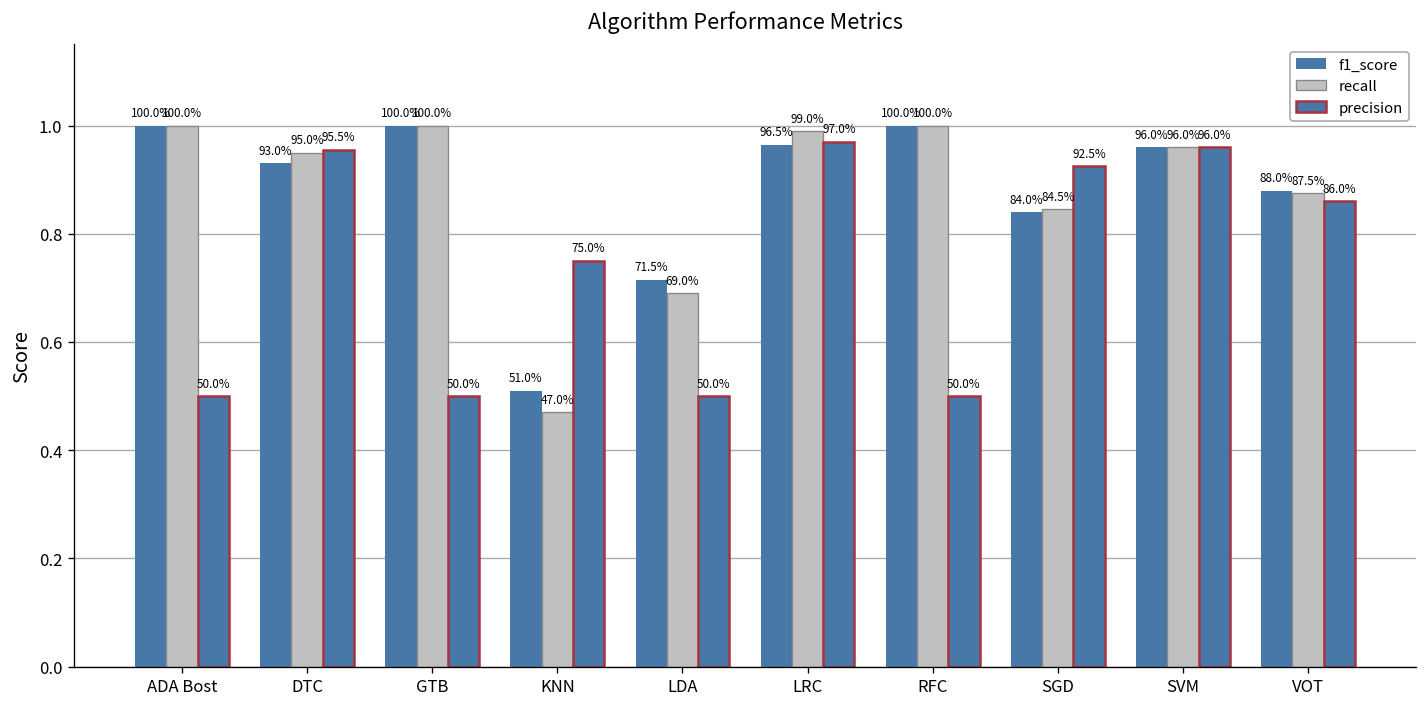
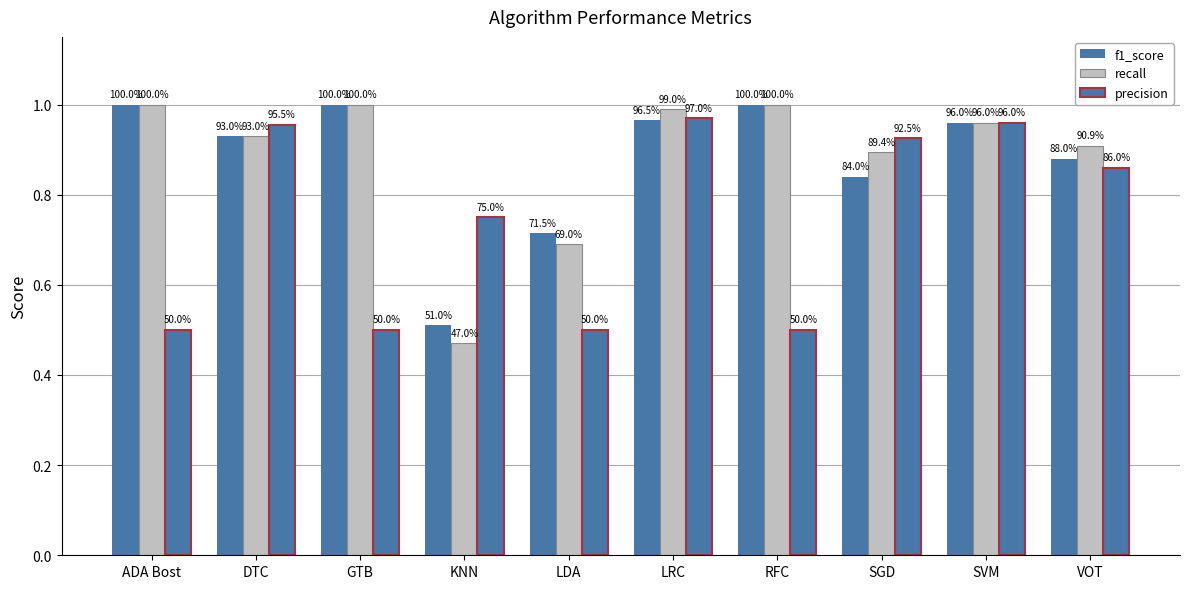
recall, DTC: 95.0% -> 93.0%
recall, SGD: 84.5% -> 89.4%
recall, VOT: 87.5% -> 90.9%
